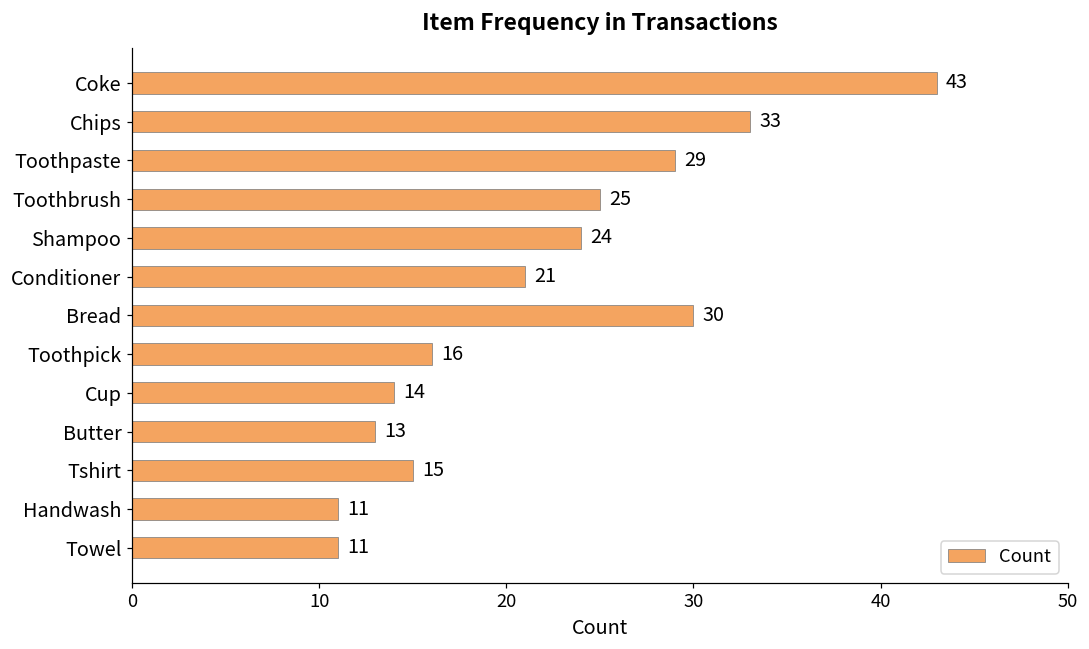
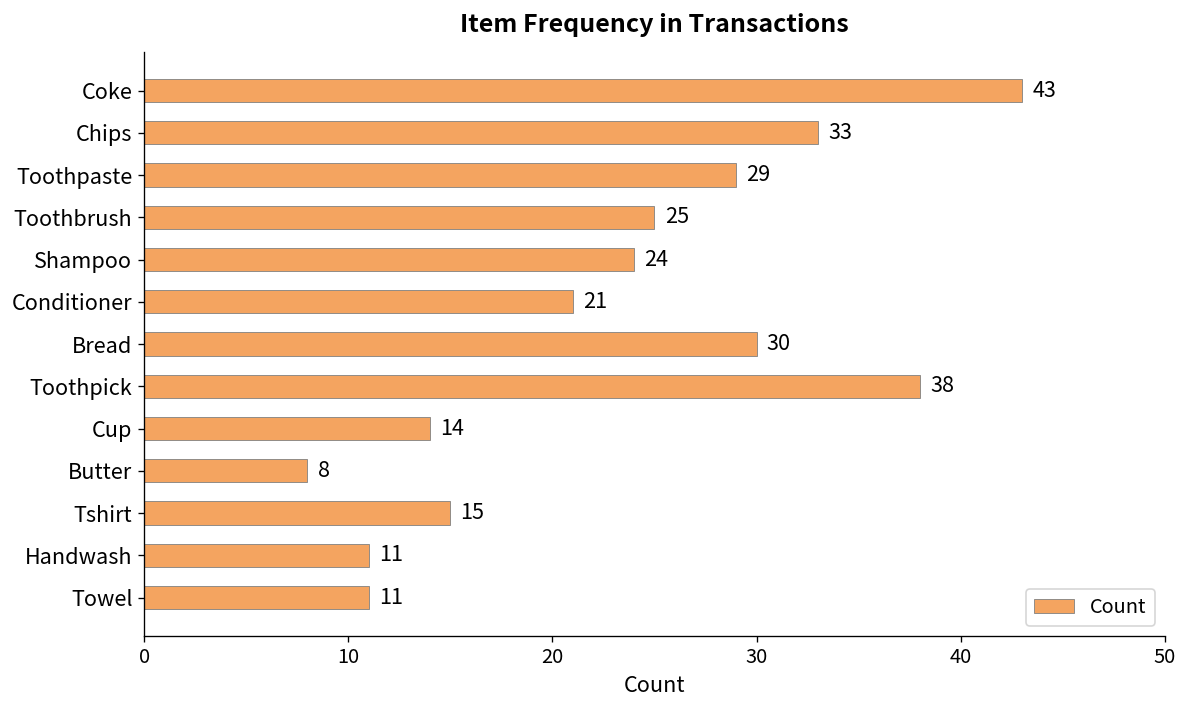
Toothpick: 16 -> 38
Butter: 13 -> 8
